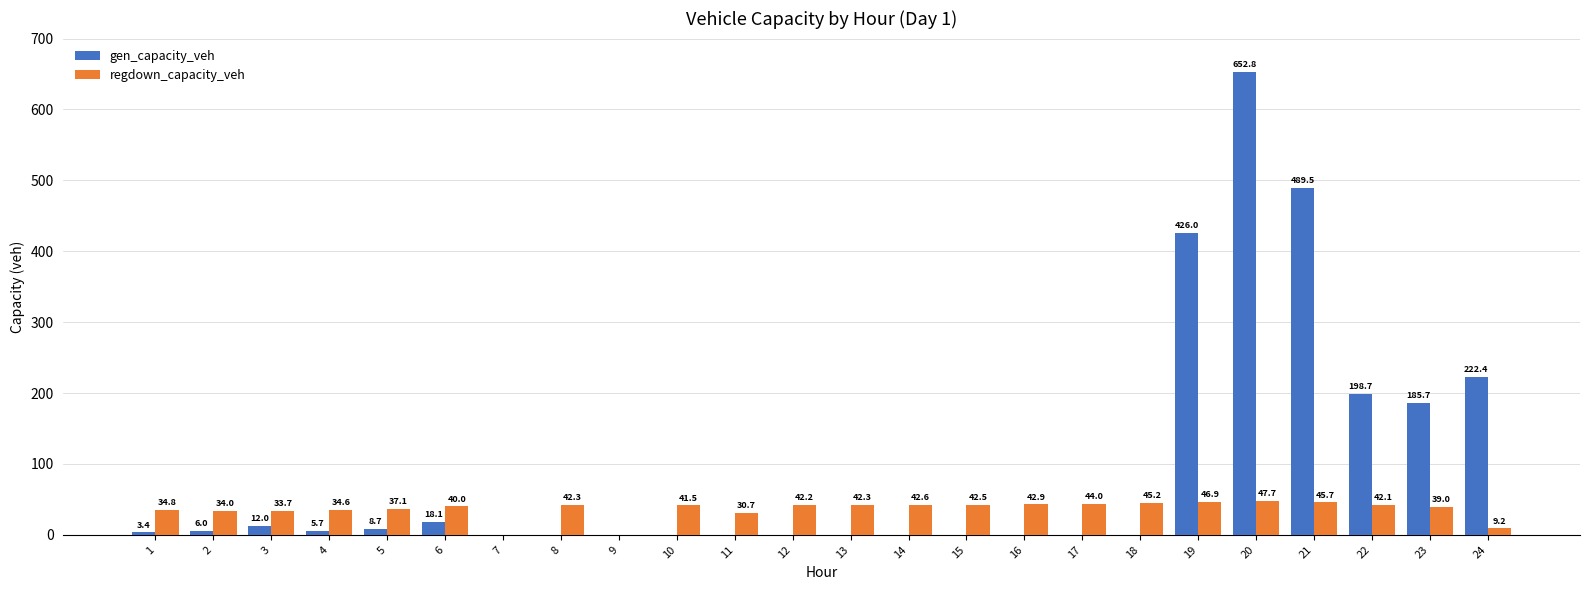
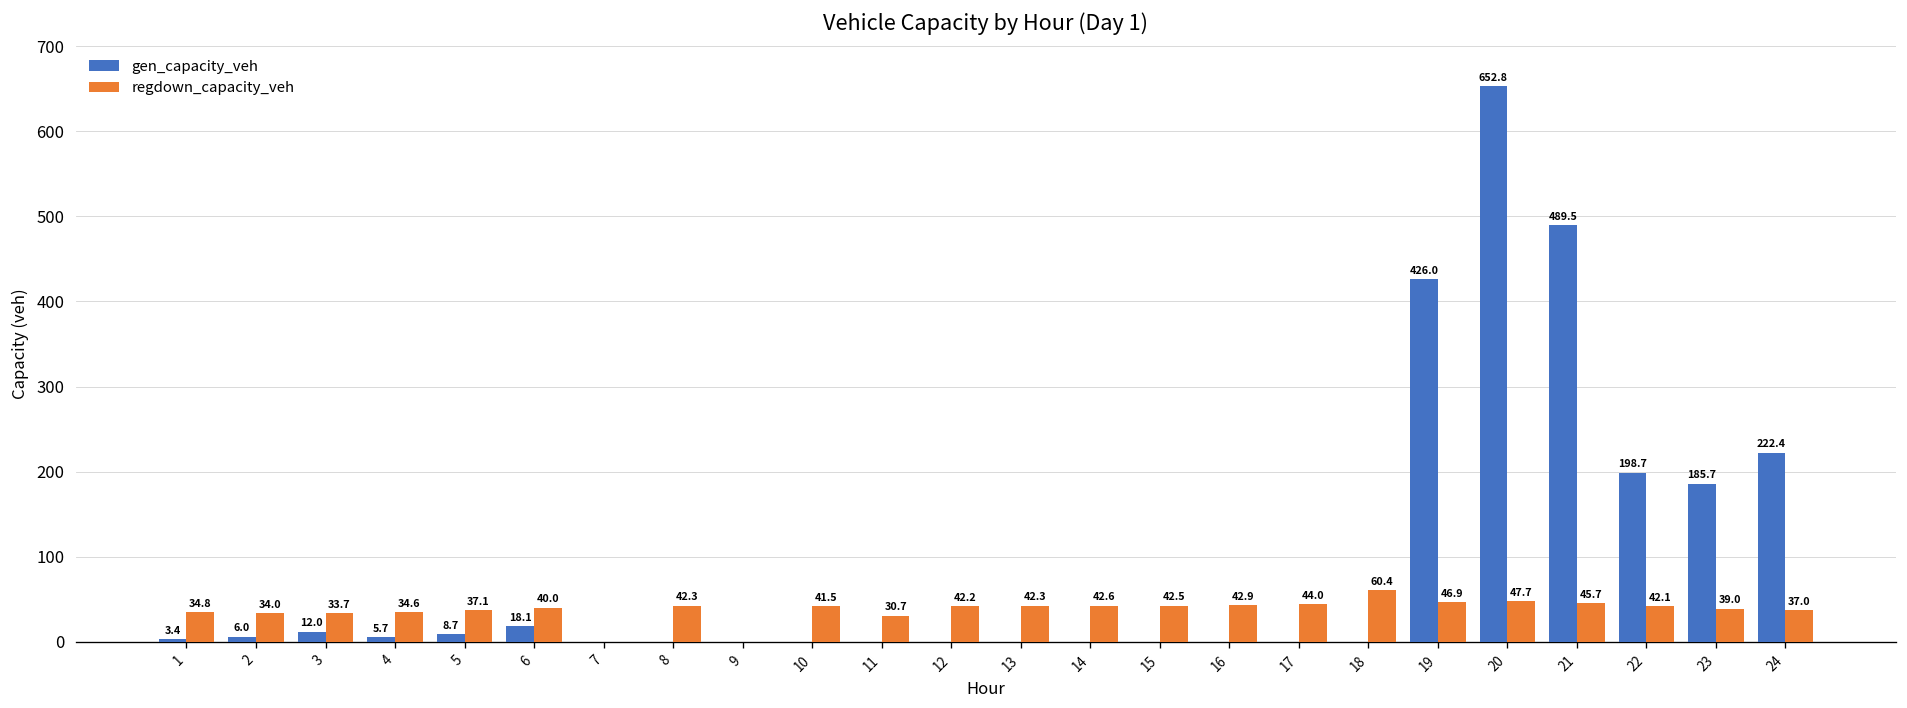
regdown_capacity_veh, 18: 45.2 -> 60.4
regdown_capacity_veh, 24: 9.2 -> 37.0
